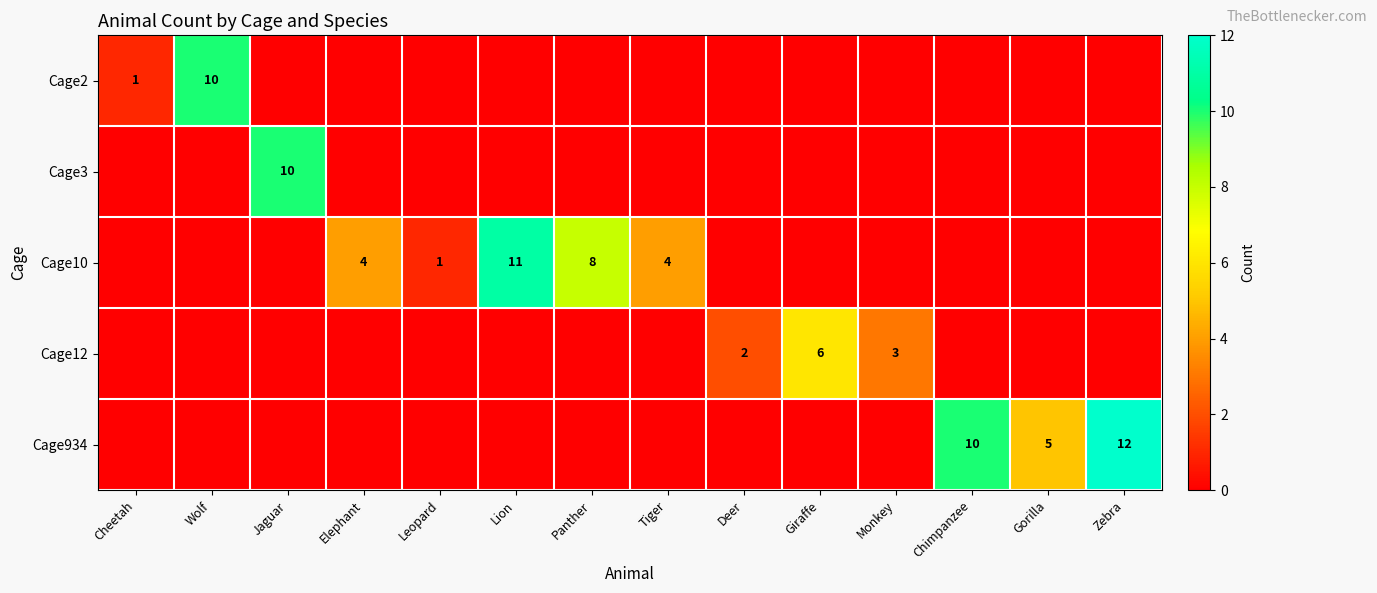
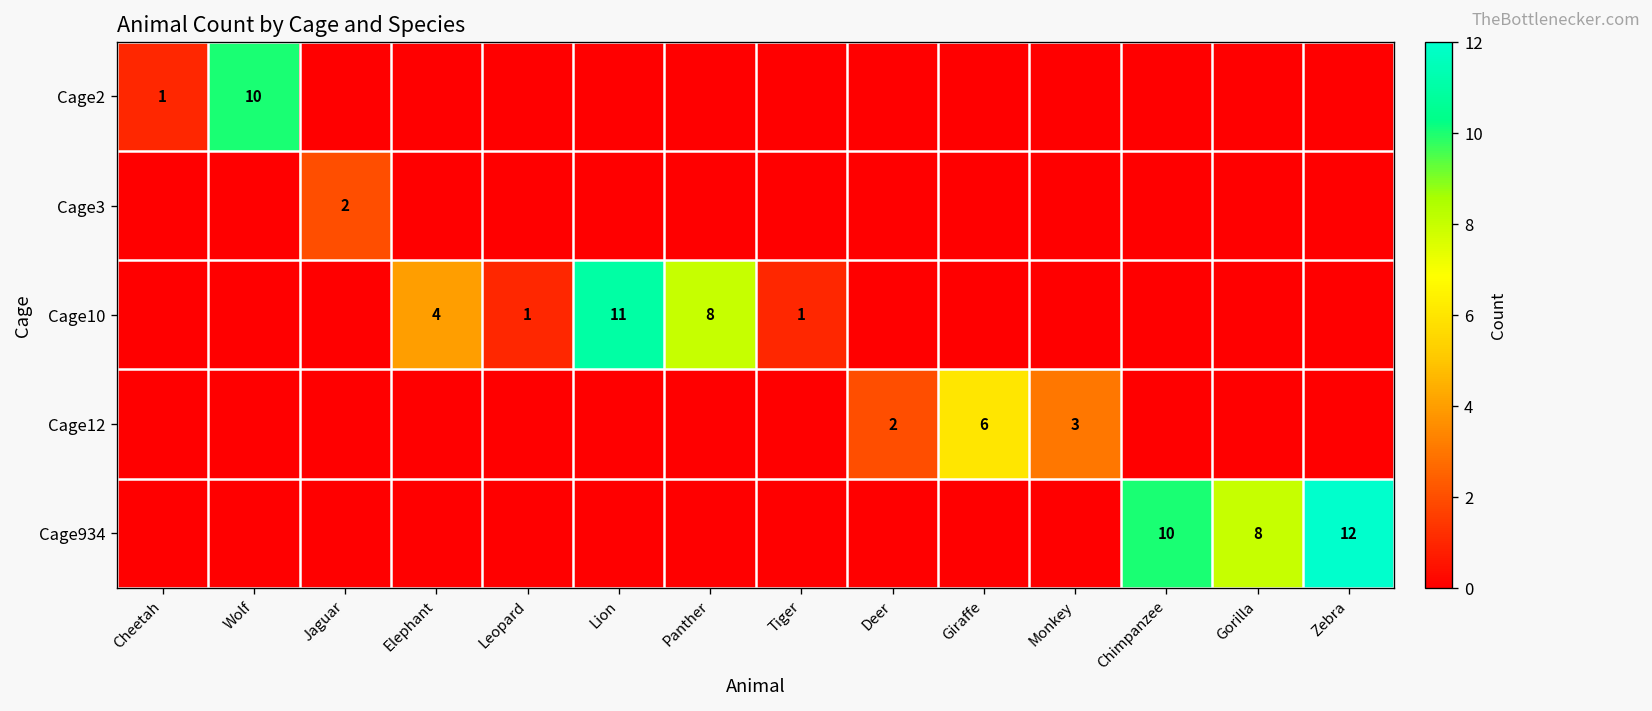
Cage3, Jaguar: 10 -> 2
Cage10, Tiger: 4 -> 1
Cage934, Gorilla: 5 -> 8
